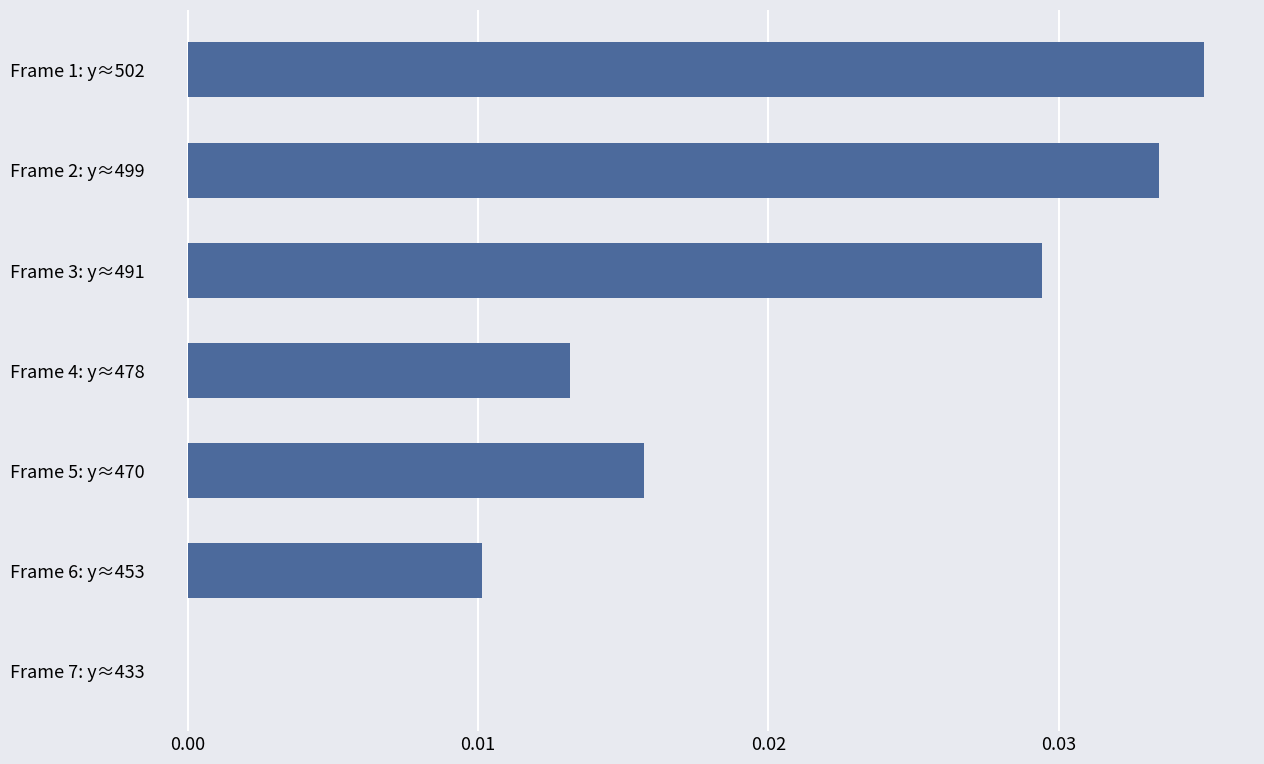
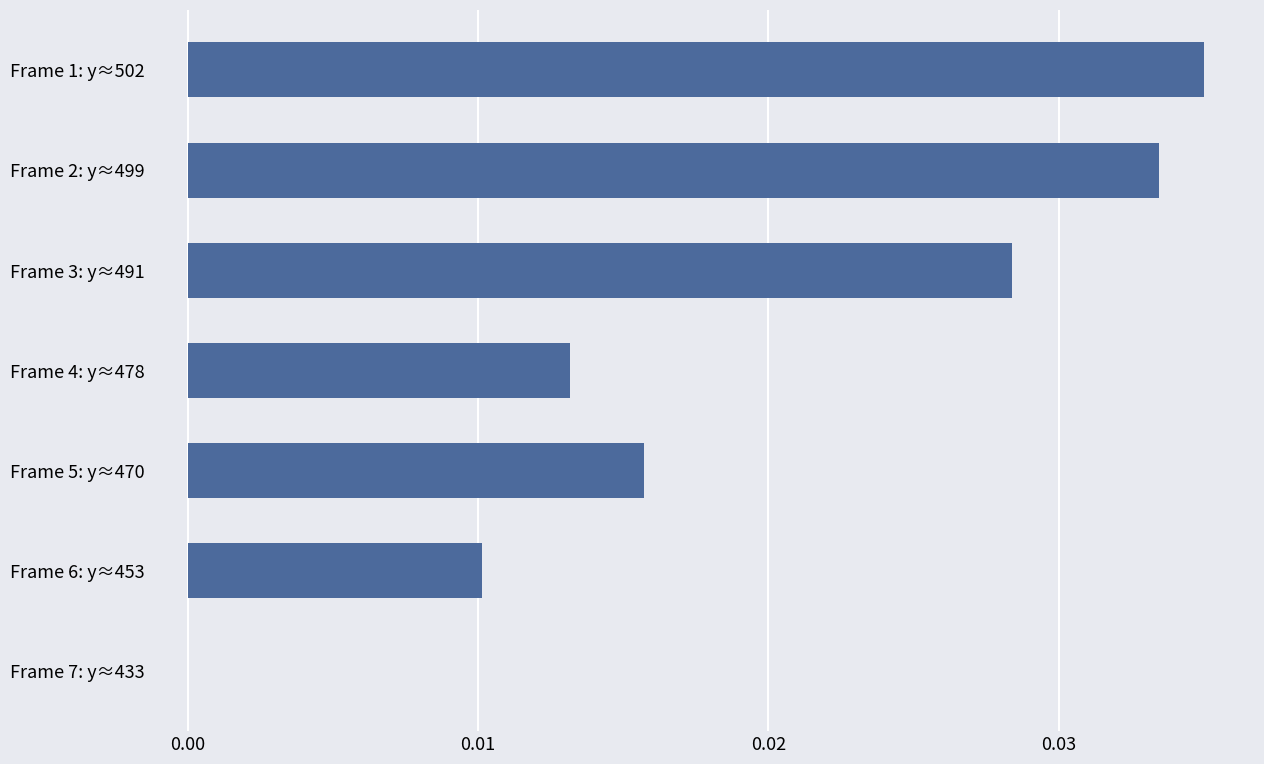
Frame 3: y≈491: 0.0294 -> 0.0284
